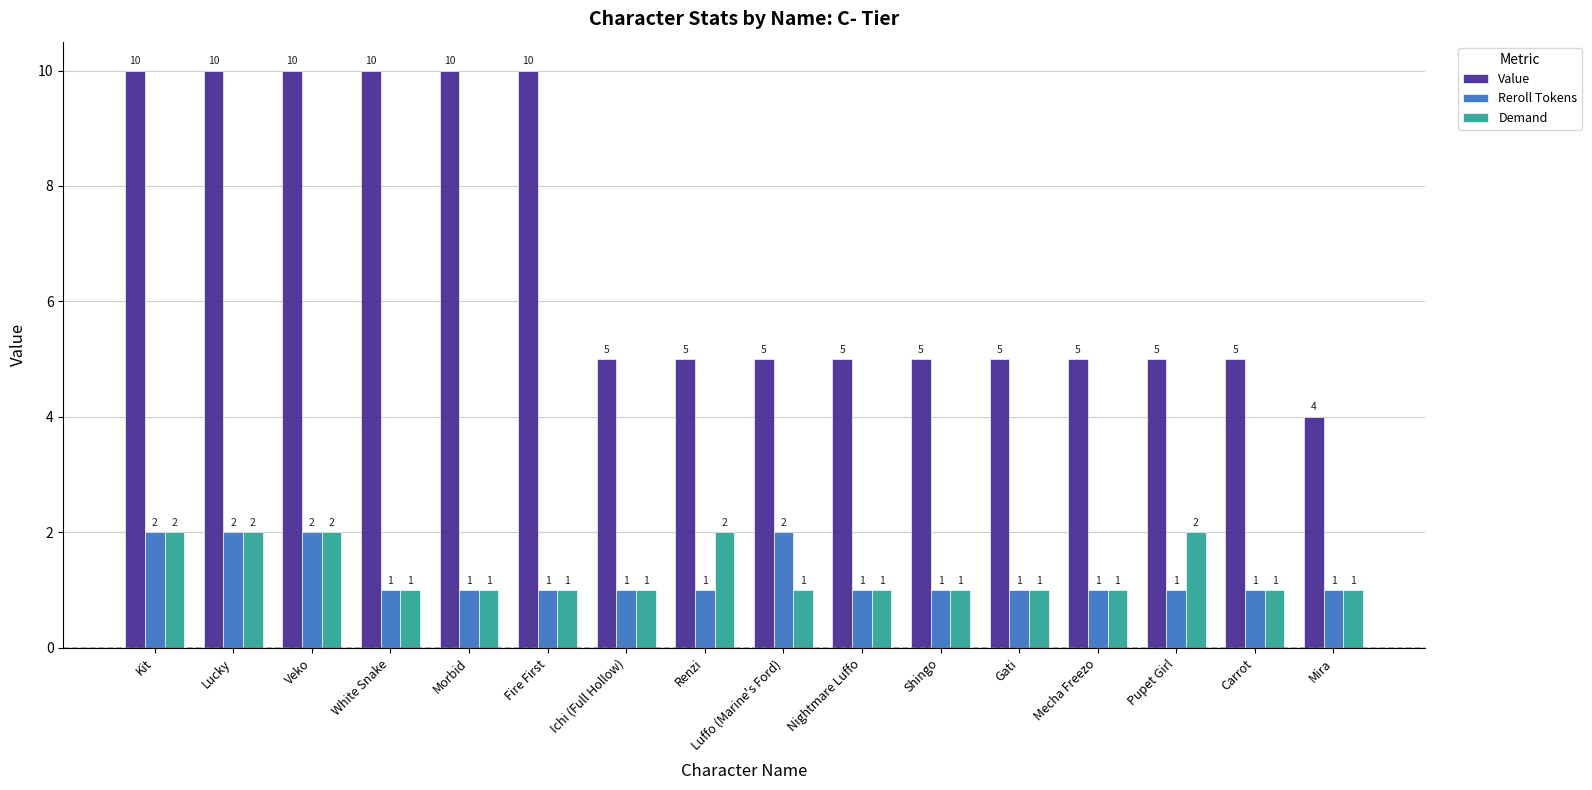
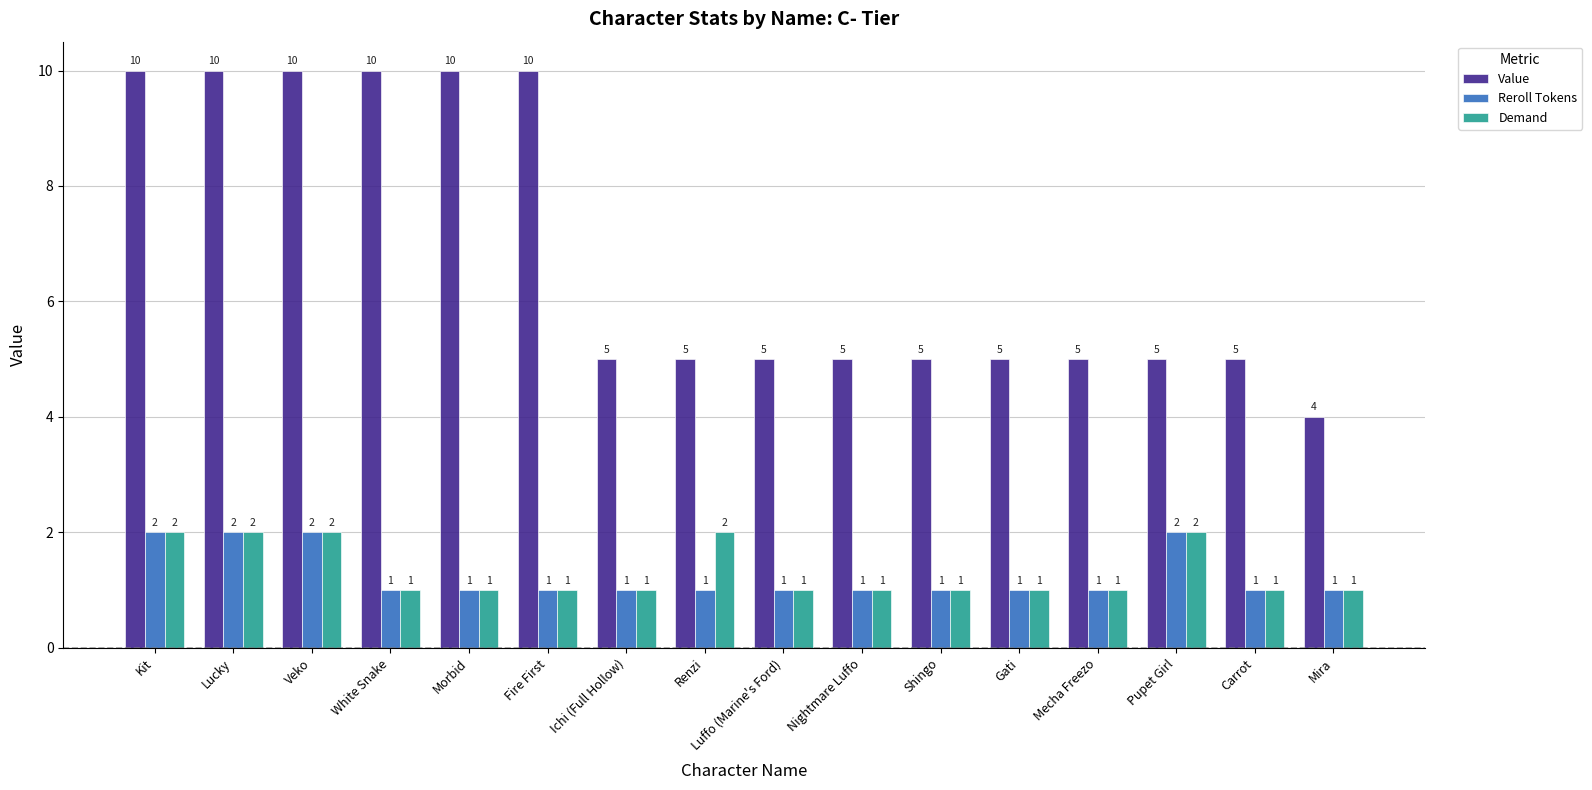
Reroll Tokens, Luffo (Marine's Ford): 2 -> 1
Reroll Tokens, Pupet Girl: 1 -> 2
